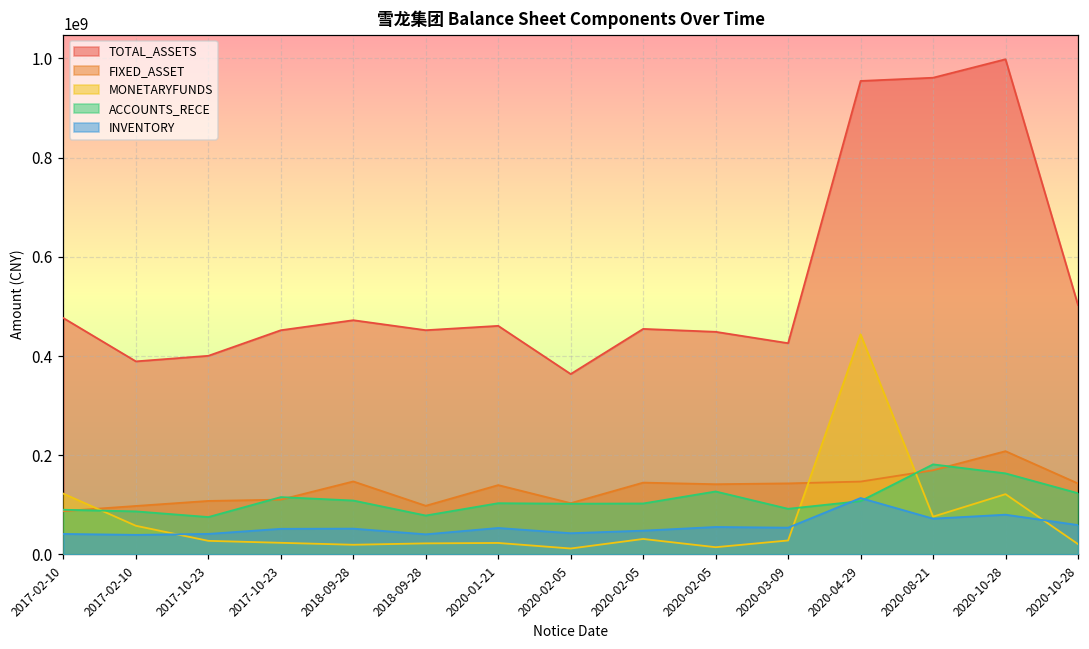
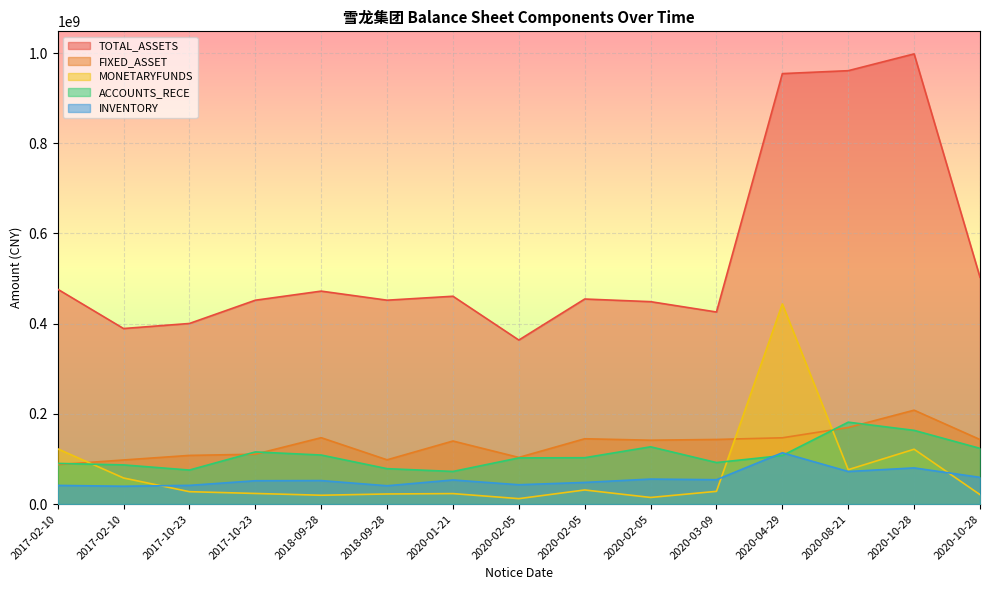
ACCOUNTS_RECE, 2020-01-21: 100000000 -> 70000000
